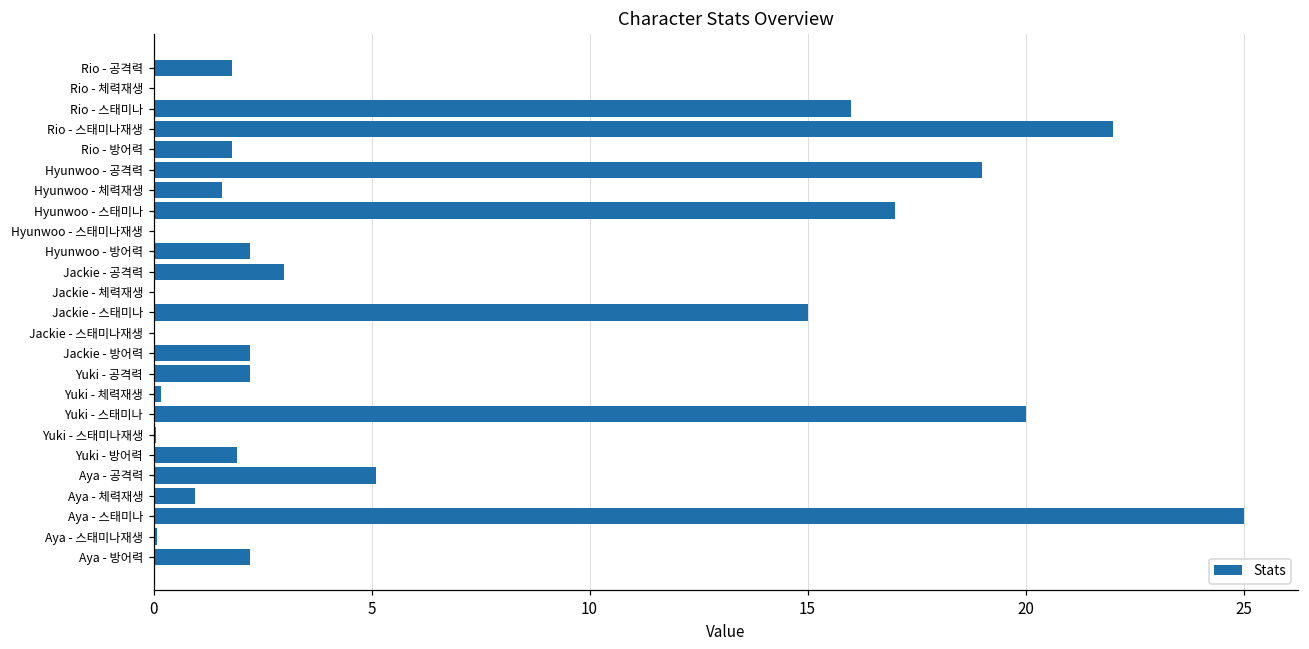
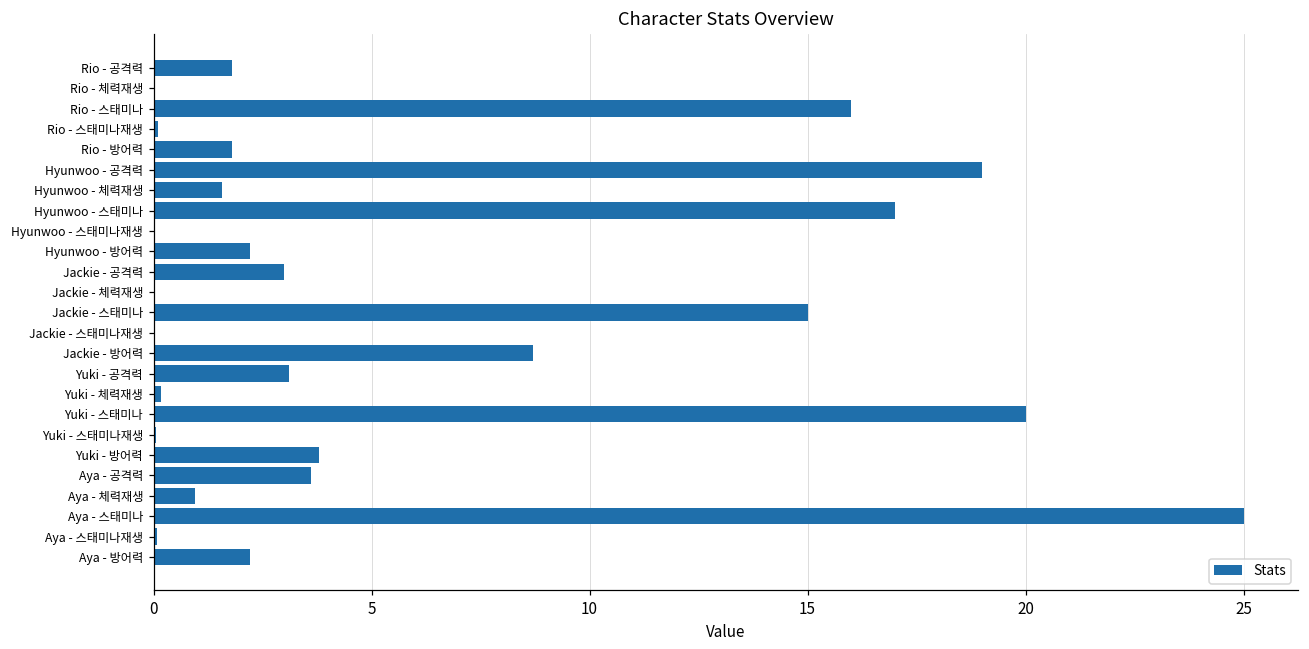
Rio - 스태미나재생: 22.0 -> 0.1
Jackie - 방어력: 2.2 -> 8.7
Yuki - 공격력: 2.2 -> 3.1
Yuki - 방어력: 1.9 -> 3.8
Aya - 공격력: 5.1 -> 3.6
